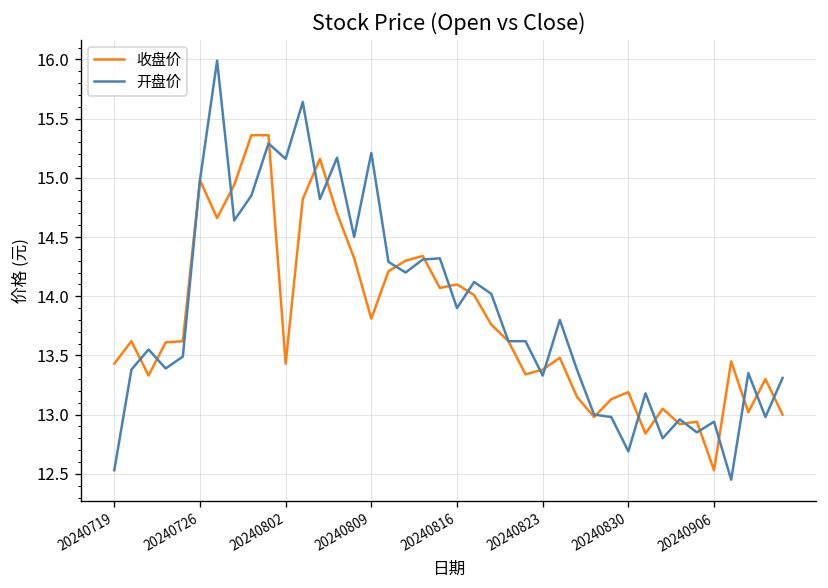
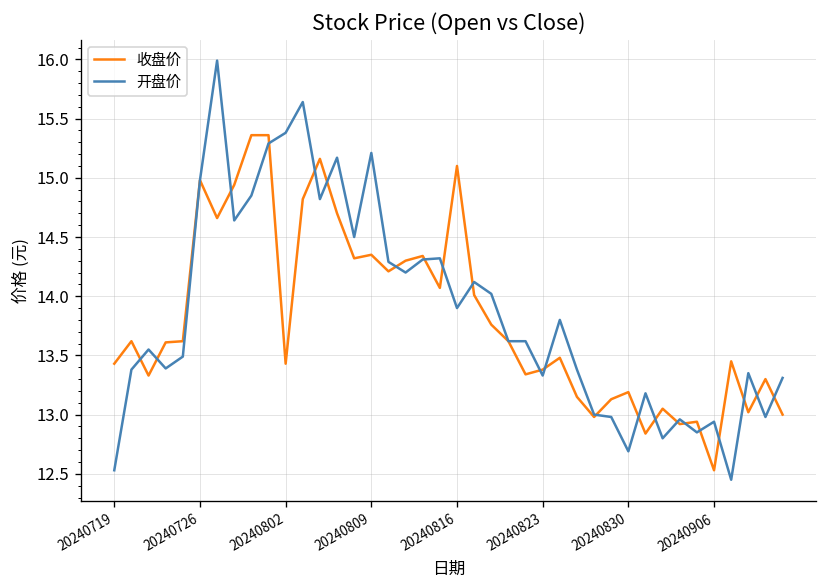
开盘价, 20240802: 15.2 -> 15.4
收盘价, 20240809: 13.8 -> 14.4
收盘价, 20240816: 14.1 -> 15.1
